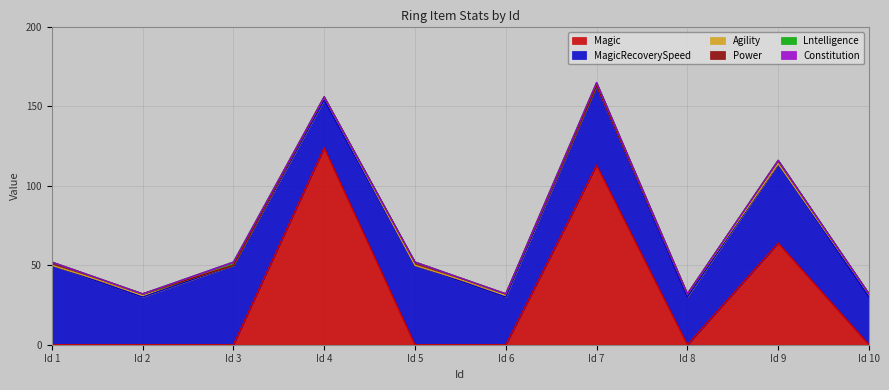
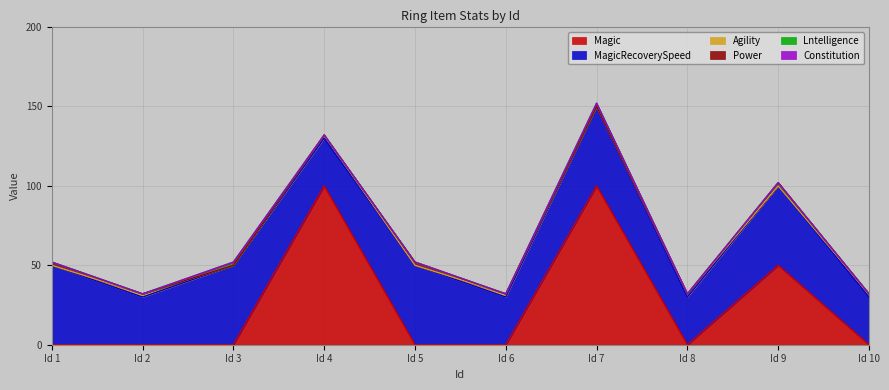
Magic, Id 4: 124 -> 100
Magic, Id 7: 113 -> 100
Magic, Id 9: 64 -> 50
